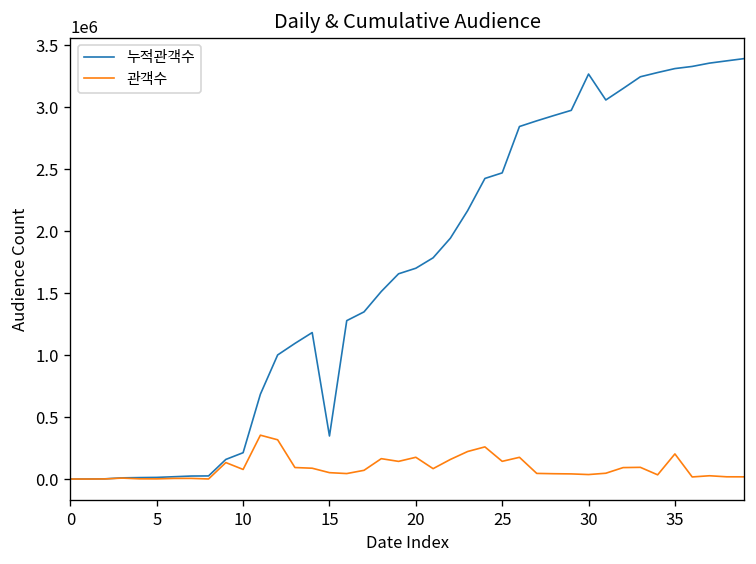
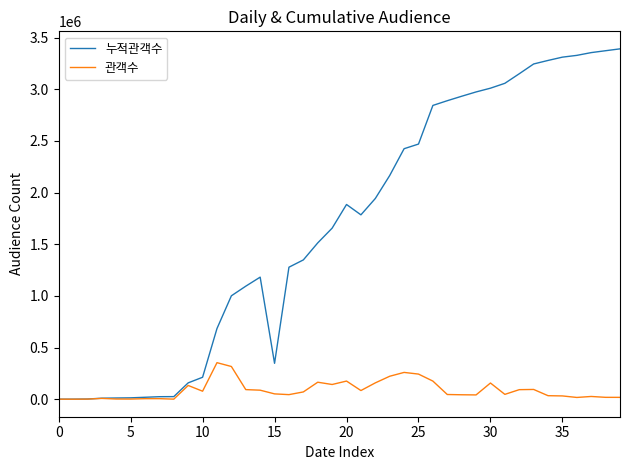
누적관객수, 20: 1700000 -> 1880000
관객수, 25: 140000 -> 240000
누적관객수, 30: 3270000 -> 3010000
관객수, 30: 40000 -> 160000
관객수, 35: 200000 -> 30000
